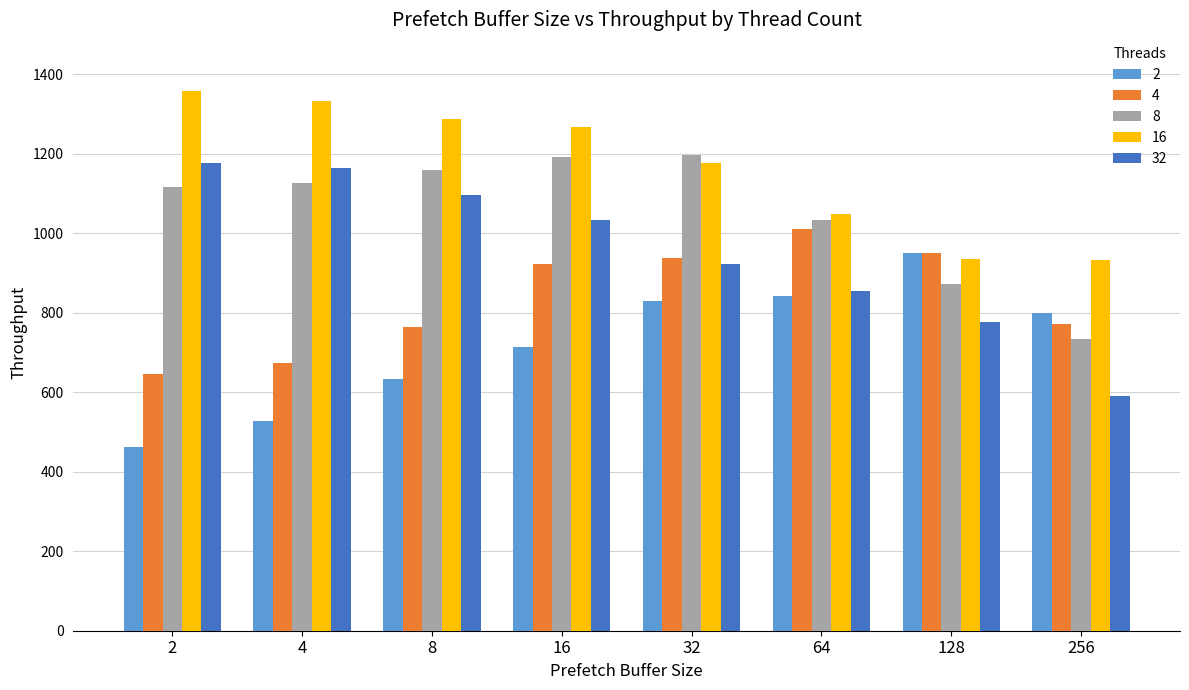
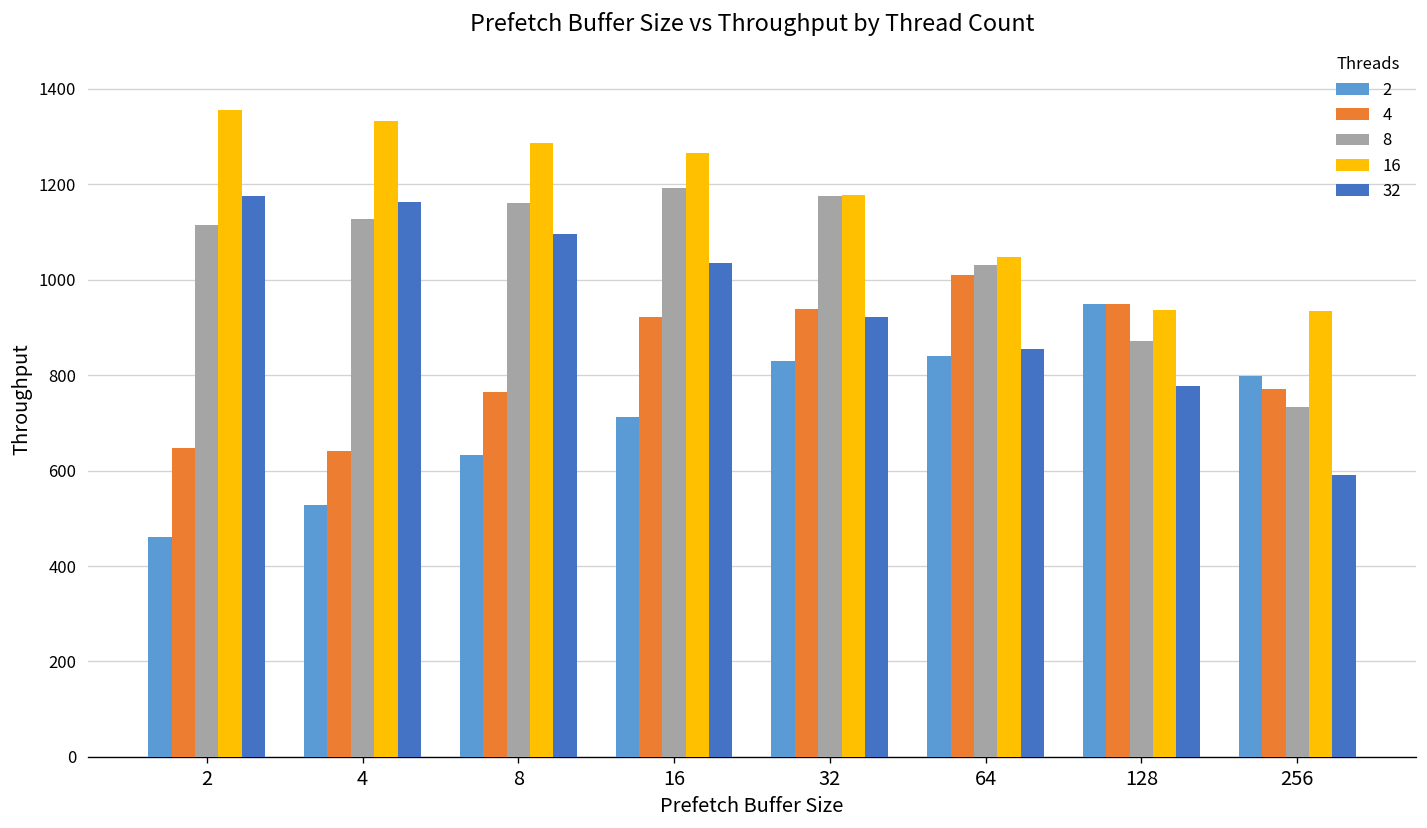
4, 4: 670 -> 640
8, 32: 1200 -> 1170
